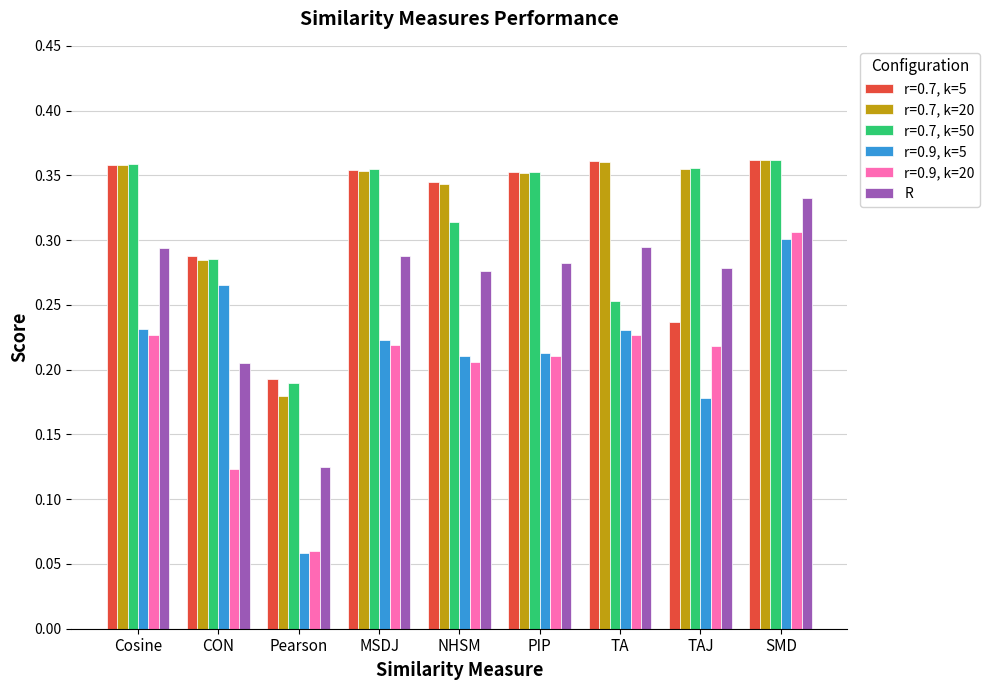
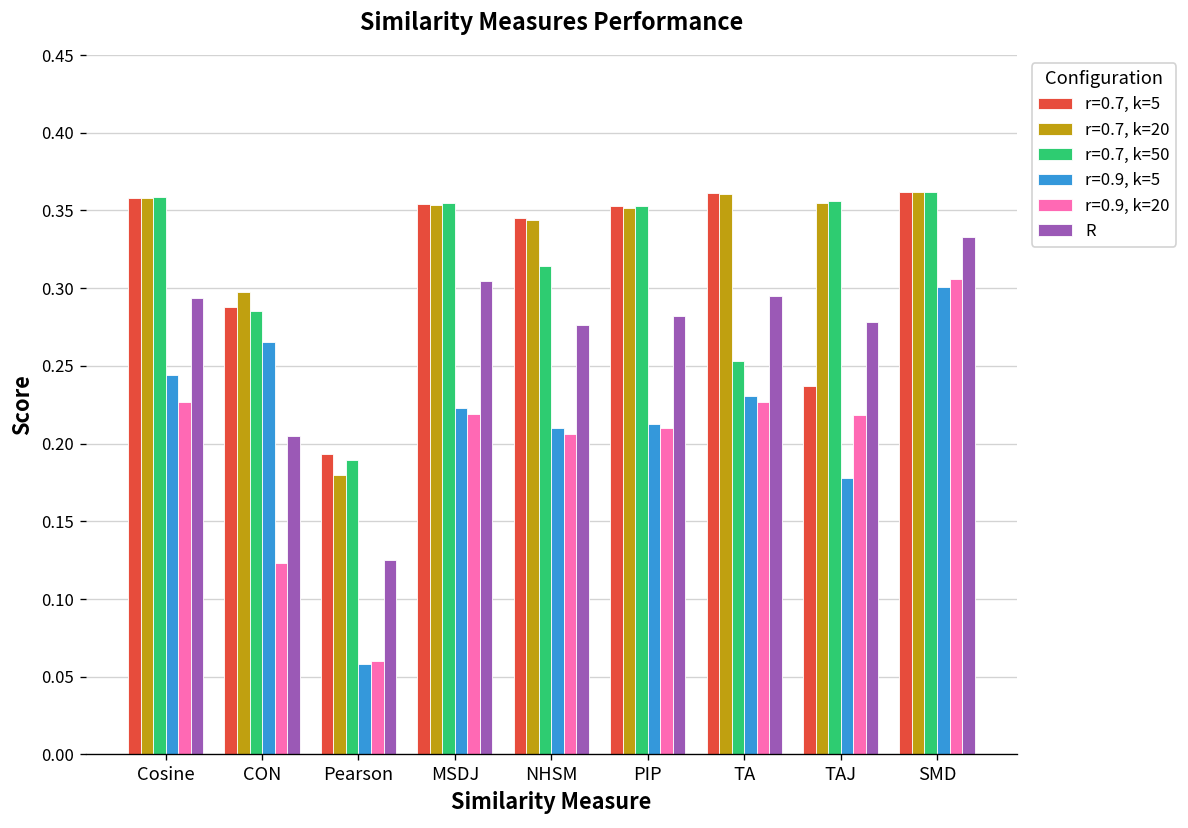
r=0.9, k=5, Cosine: 0.232 -> 0.244
r=0.7, k=20, CON: 0.284 -> 0.298
R, MSDJ: 0.287 -> 0.305
